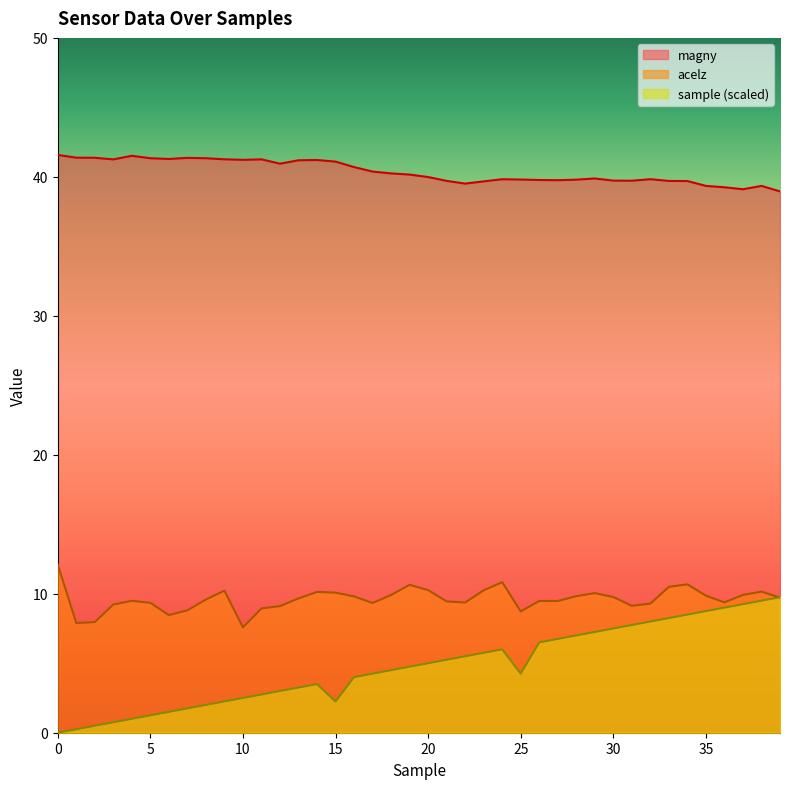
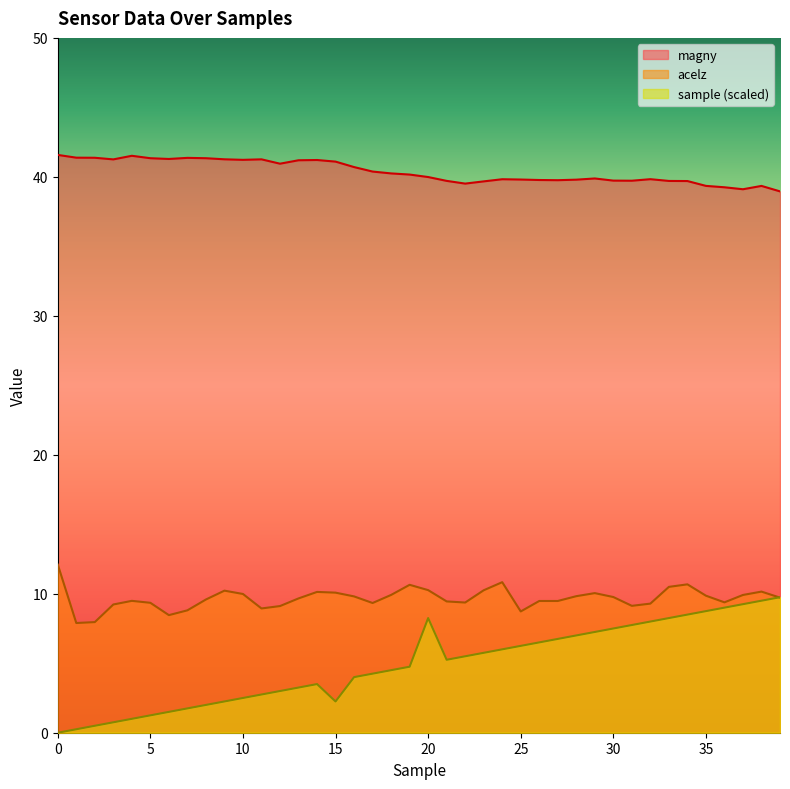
acelz, 10: 7.6 -> 10.0
sample (scaled), 20: 5.0 -> 8.3
sample (scaled), 25: 4.3 -> 6.3
